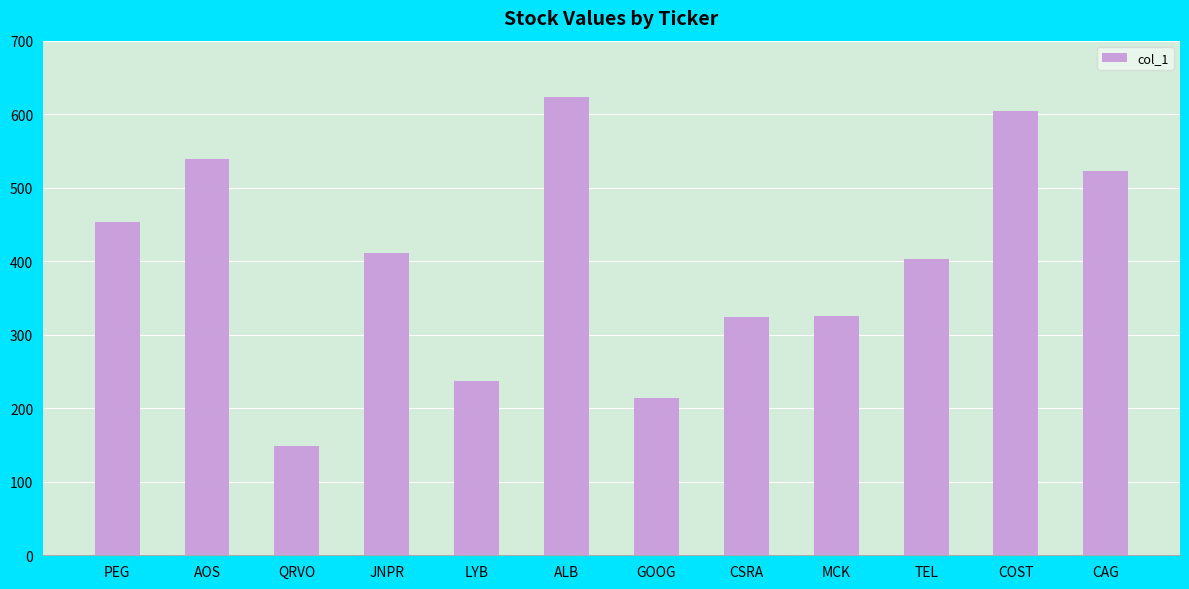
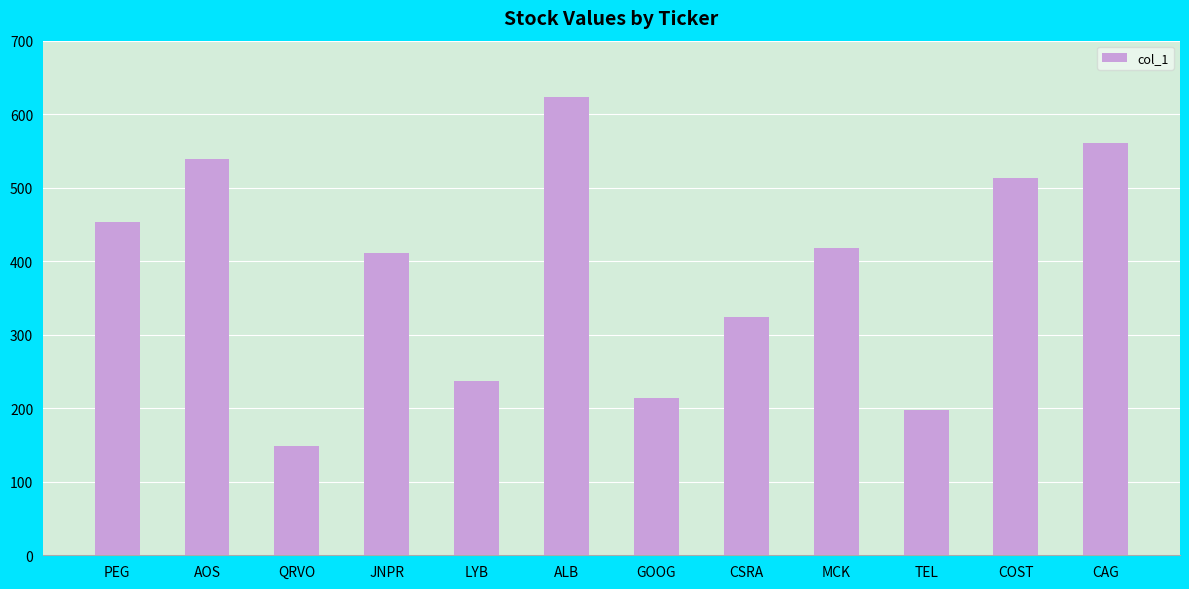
MCK: 330 -> 420
TEL: 400 -> 200
COST: 600 -> 510
CAG: 520 -> 560
